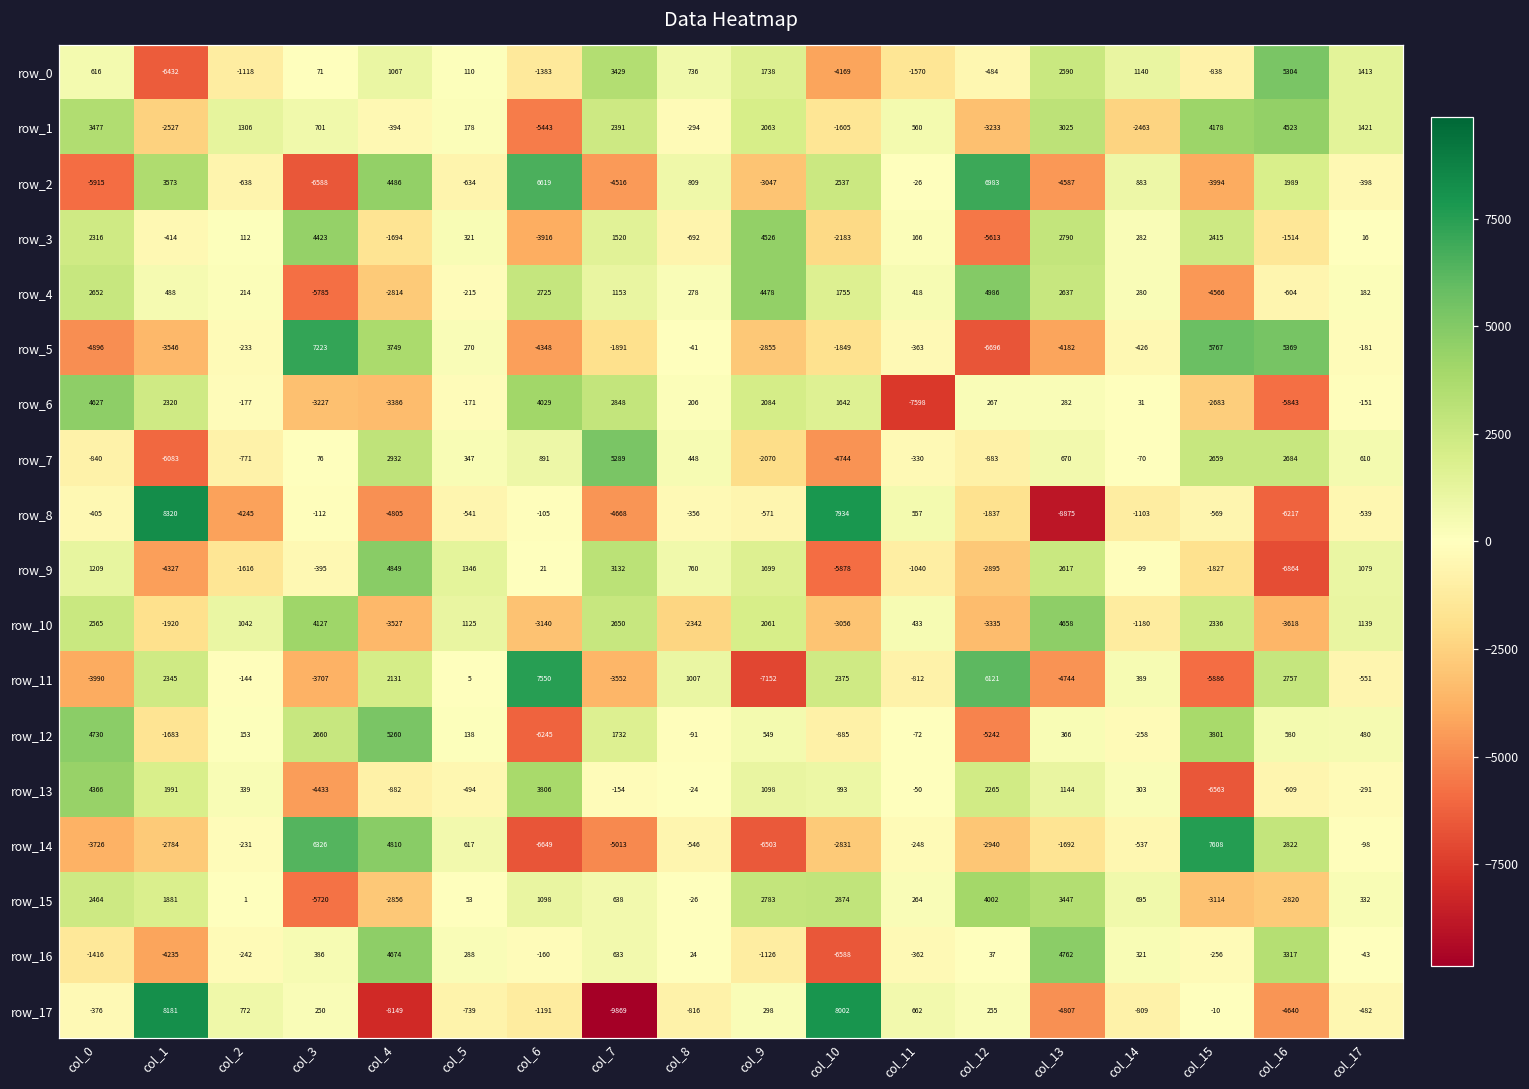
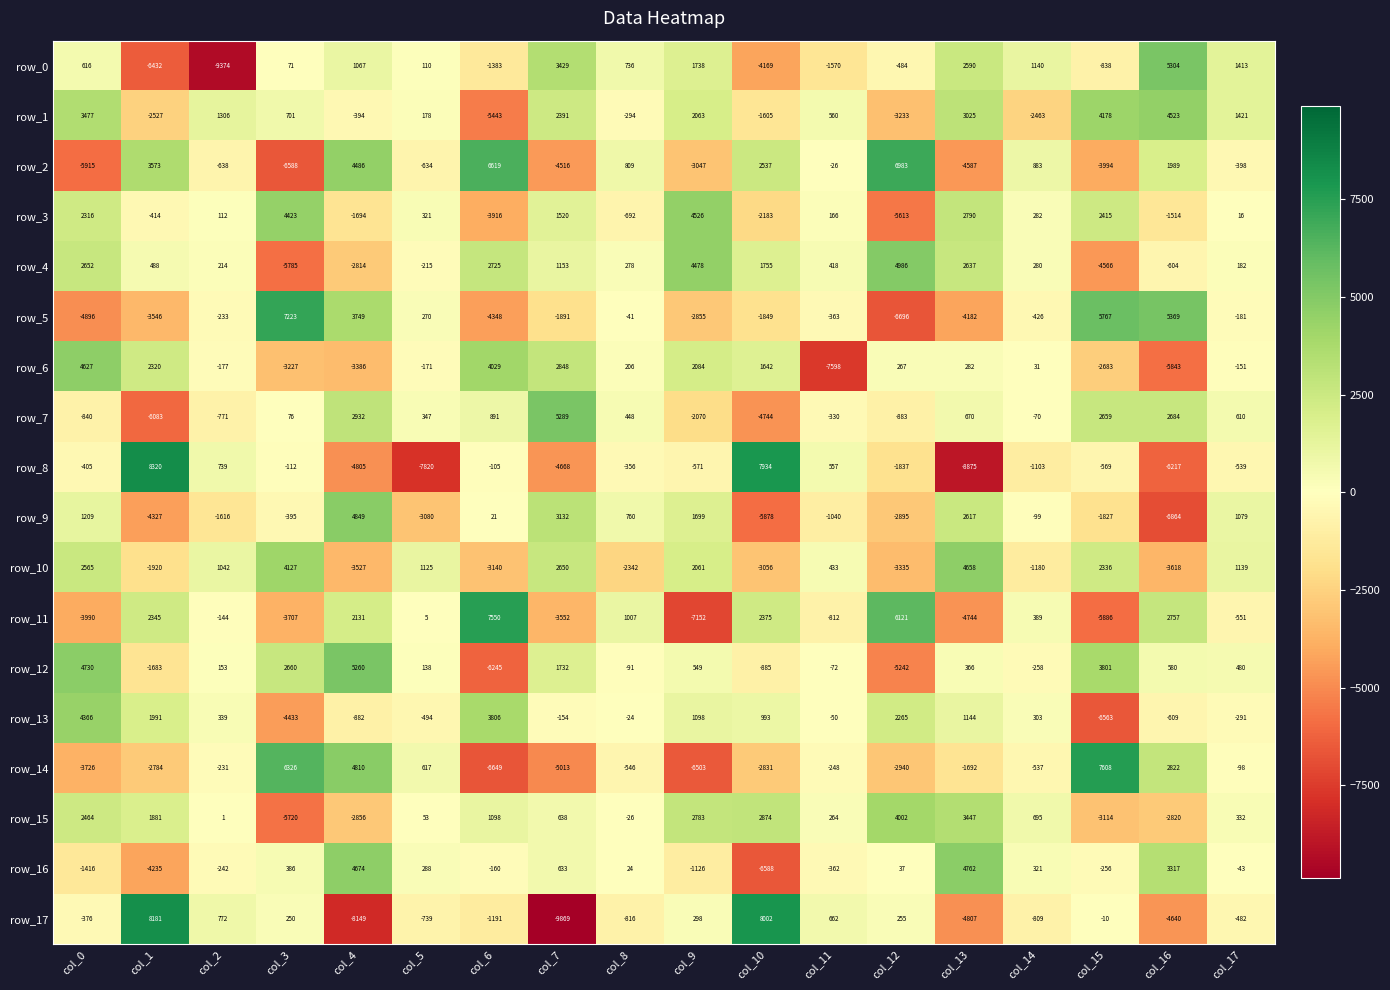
row_0, col_2: -1118 -> -9374
row_8, col_2: -4245 -> 739
row_8, col_5: -541 -> -7820
row_9, col_5: 1346 -> -3080
